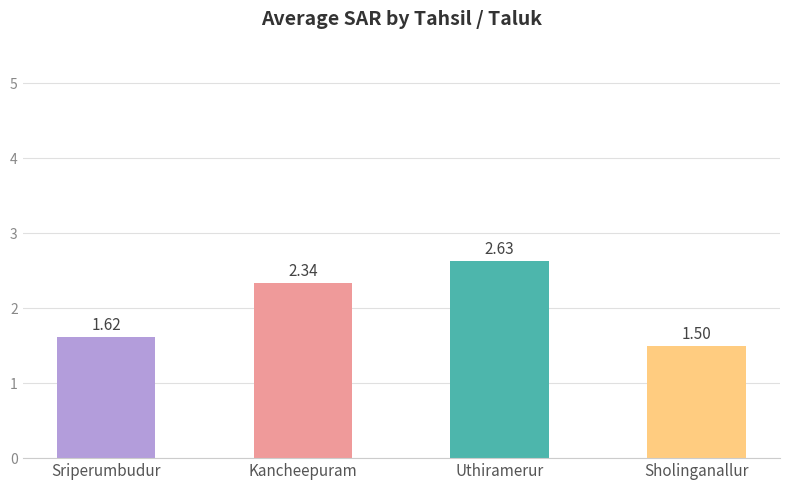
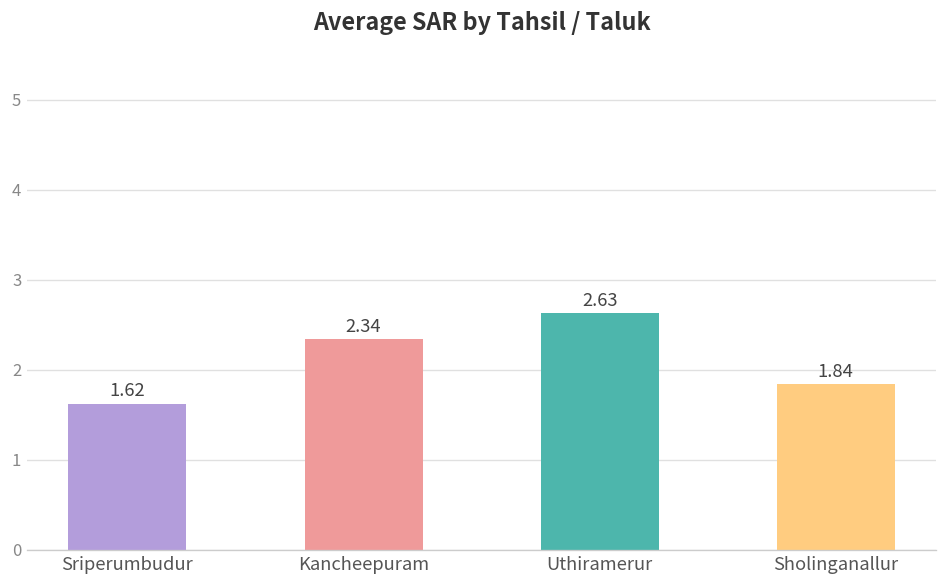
Sholinganallur: 1.50 -> 1.84
